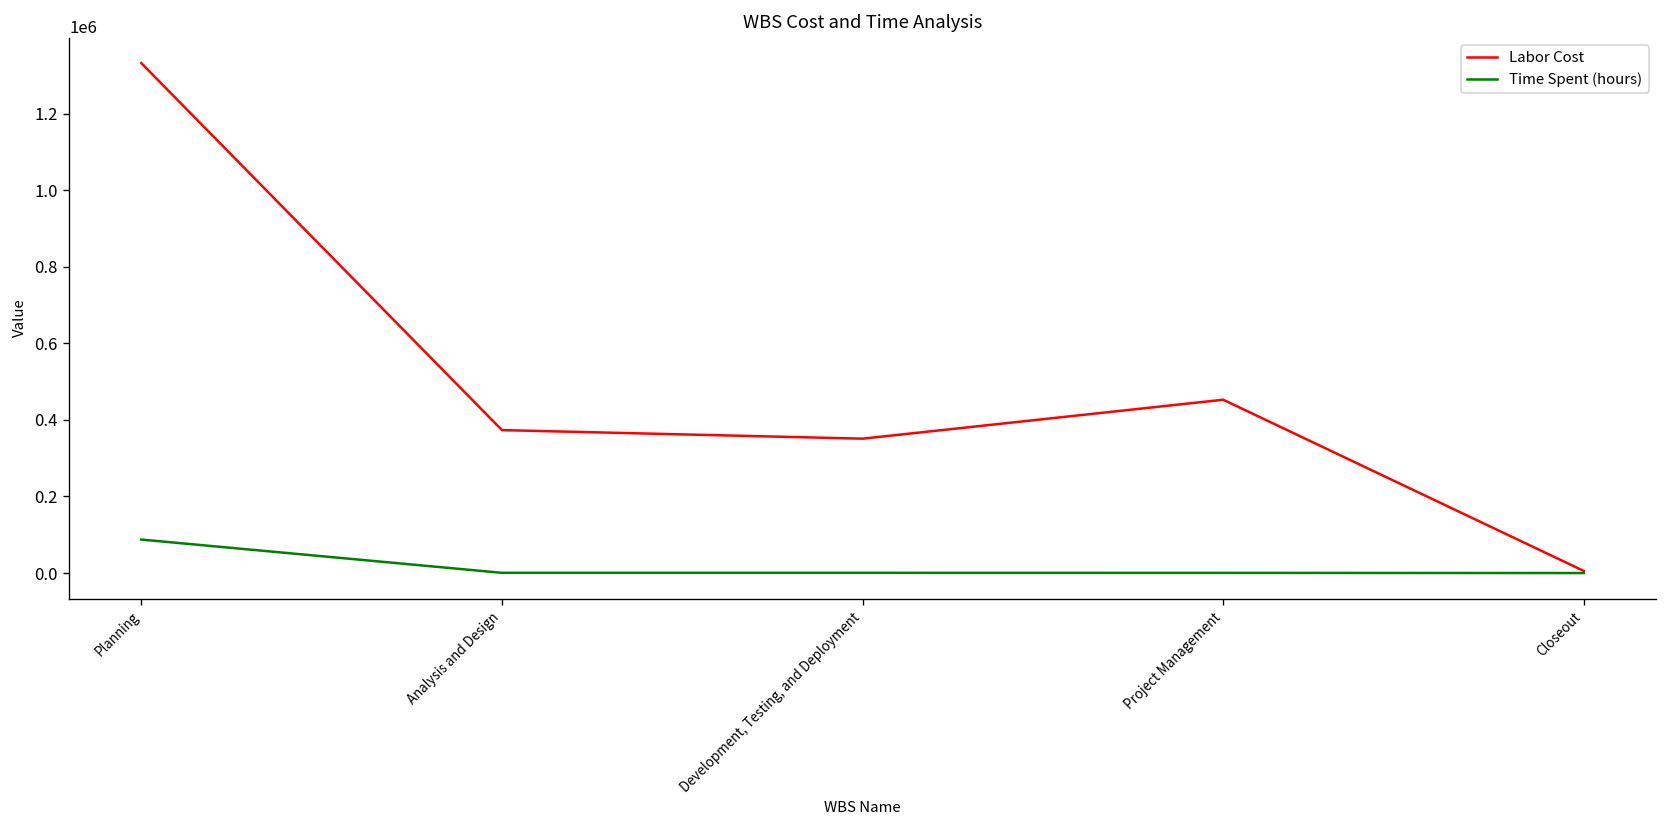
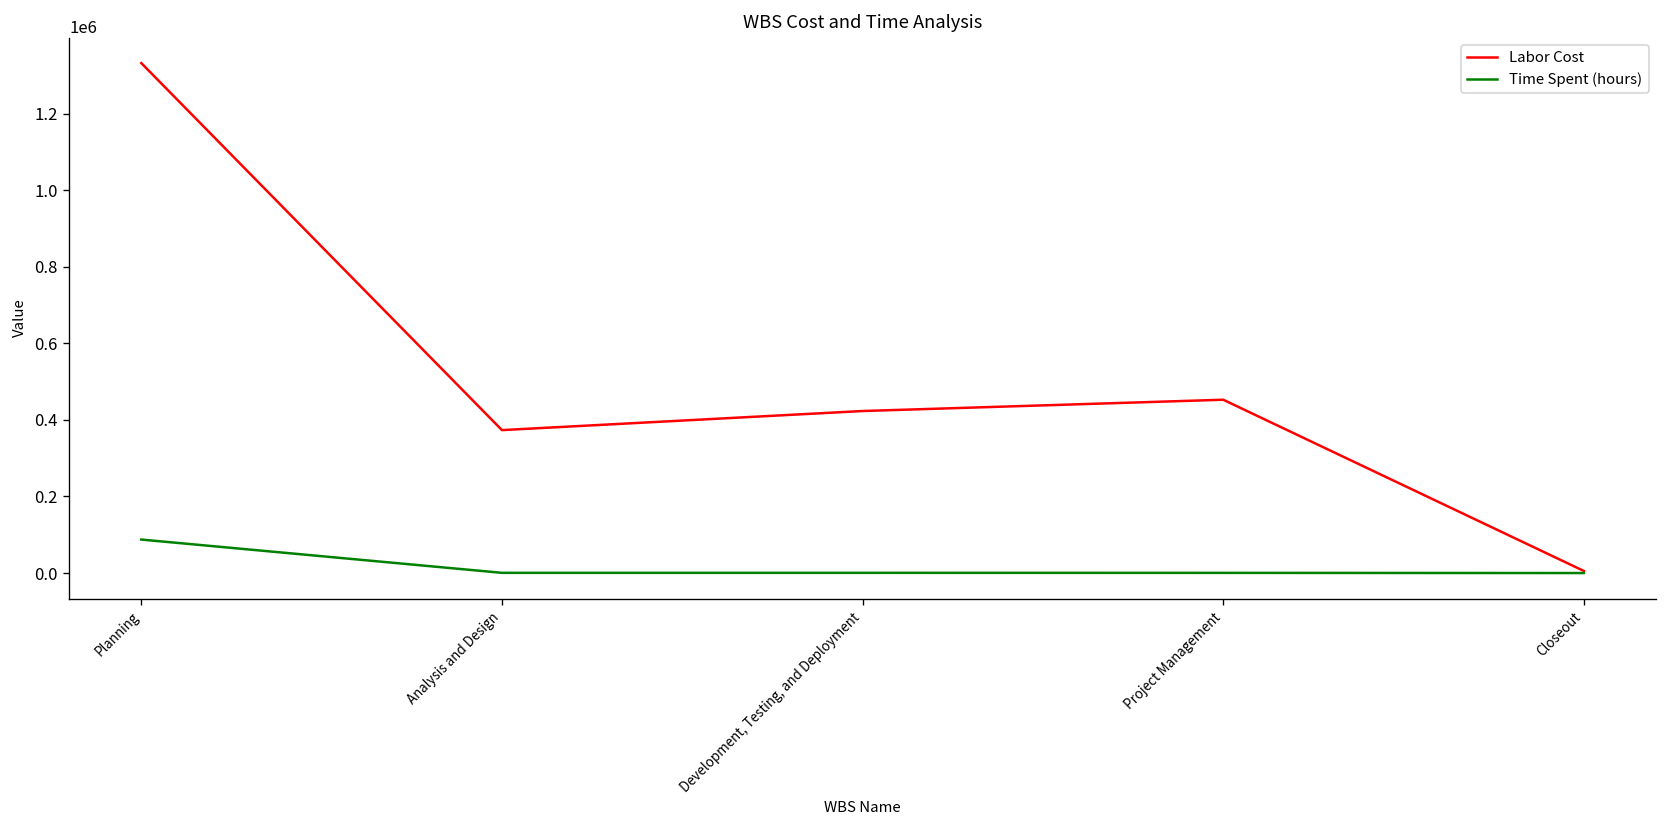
Labor Cost, Development, Testing, and Deployment: 350000 -> 420000
